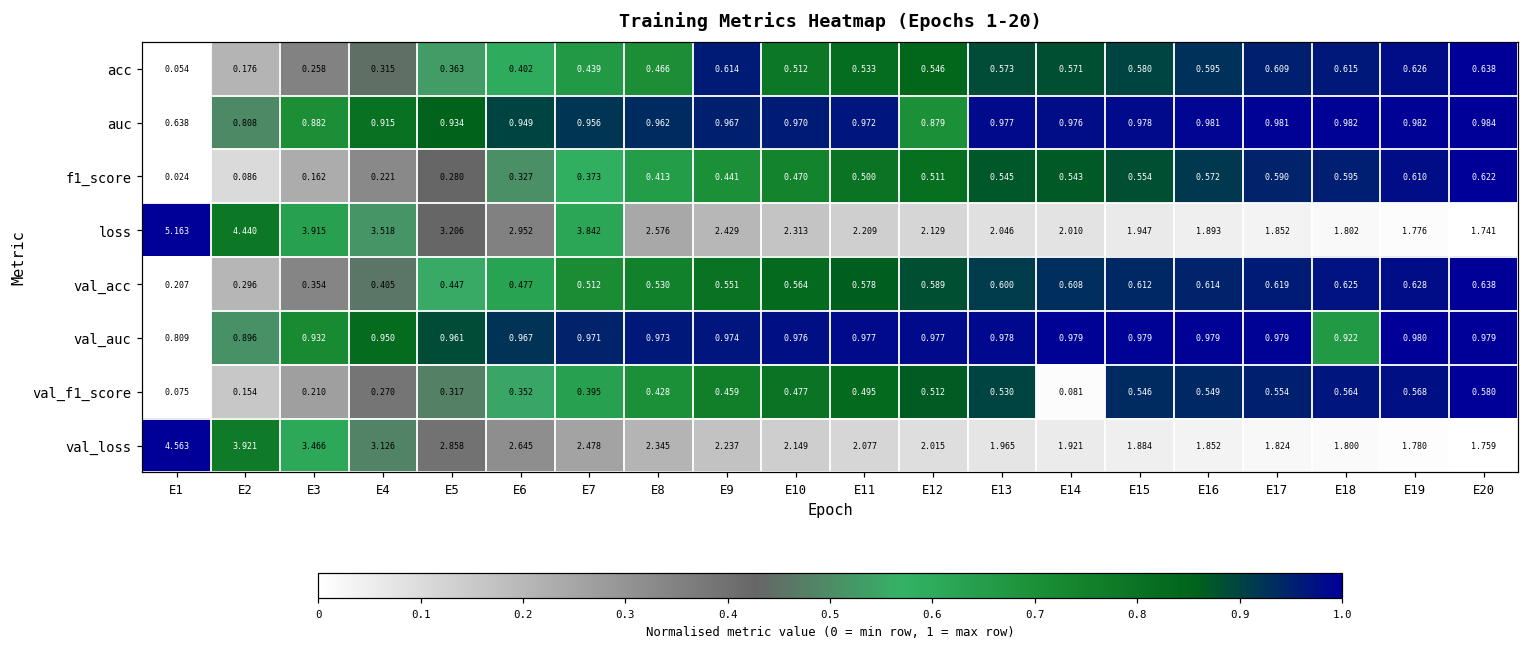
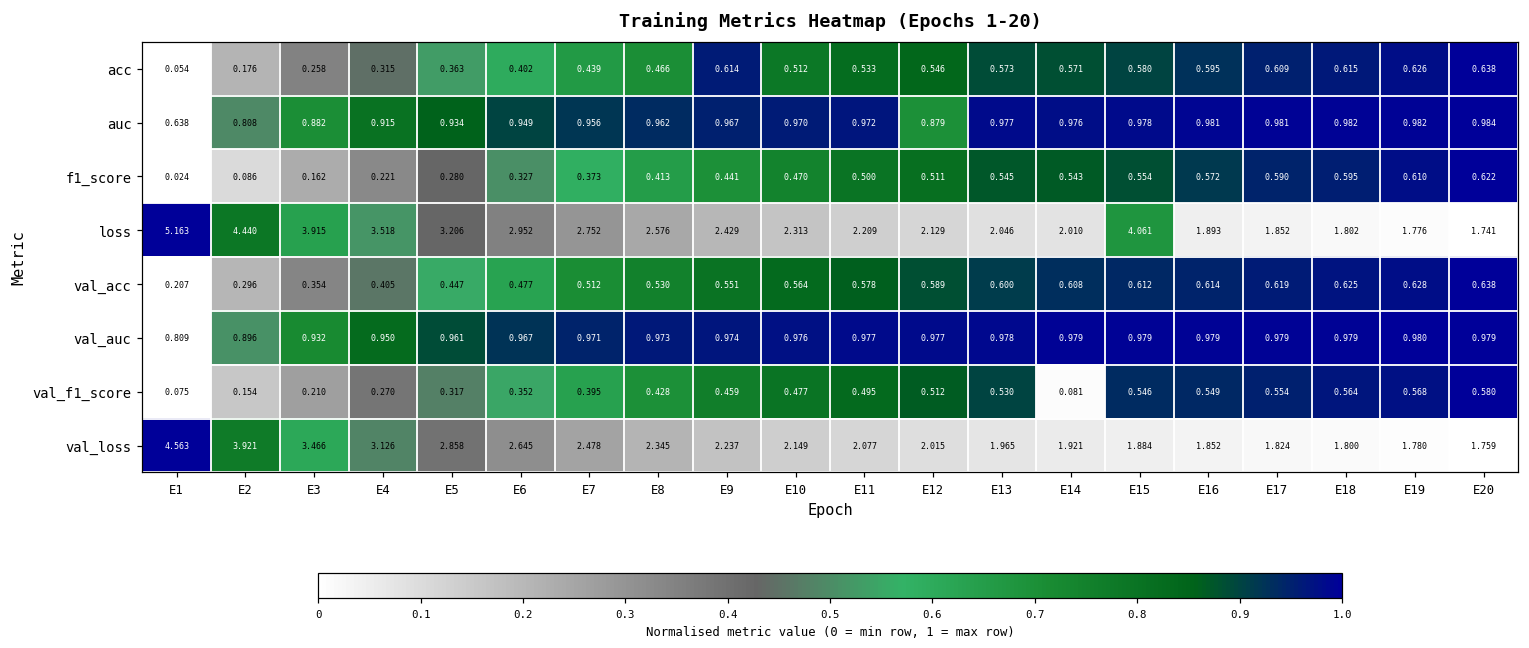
loss, E7: 3.842 -> 2.752
loss, E15: 1.947 -> 4.061
val_auc, E18: 0.922 -> 0.979
